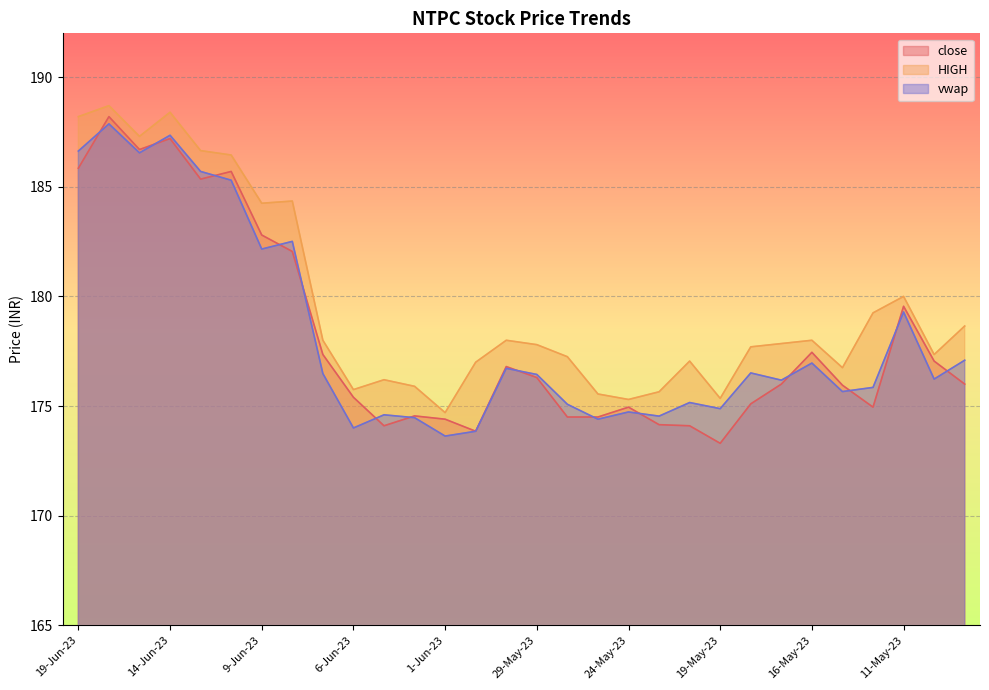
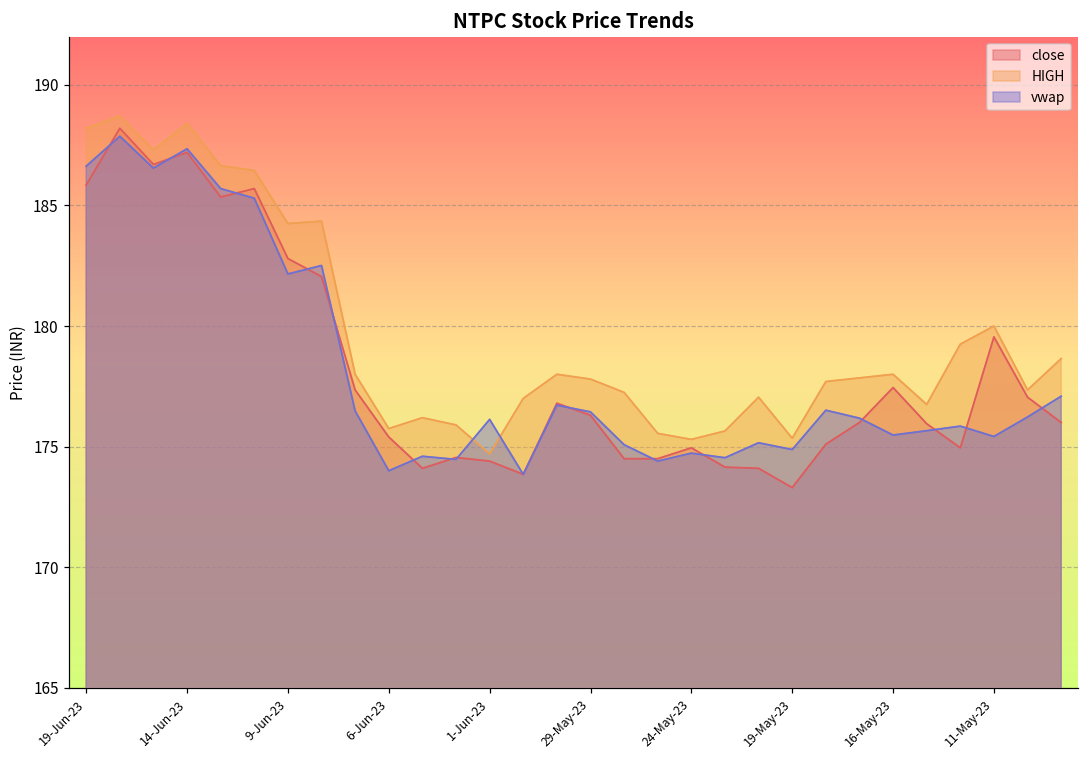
vwap, 1-Jun-23: 173.6 -> 176.1
vwap, 16-May-23: 177.0 -> 175.5
vwap, 11-May-23: 179.3 -> 175.4
